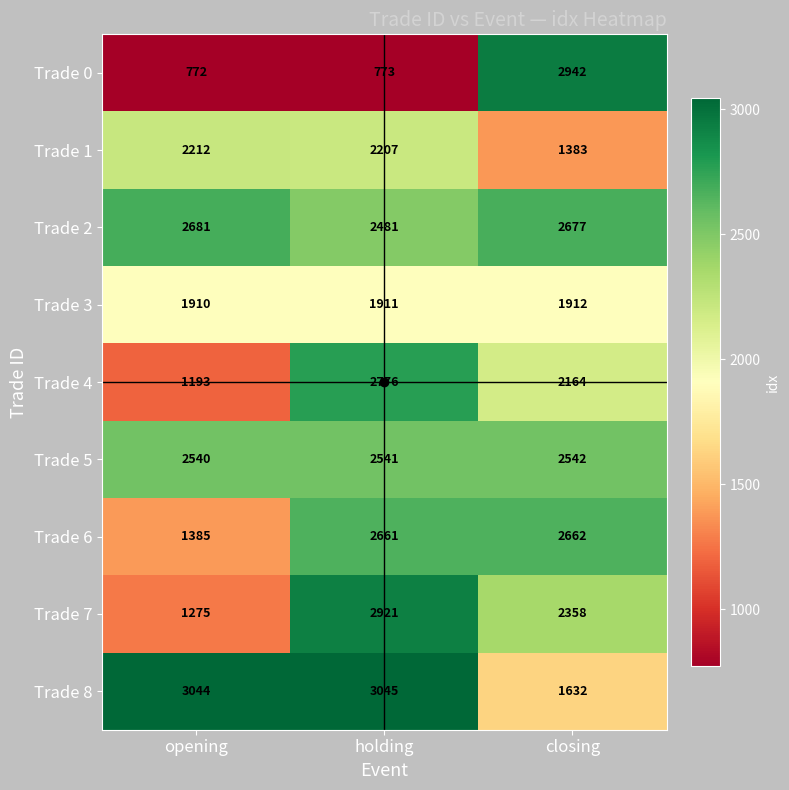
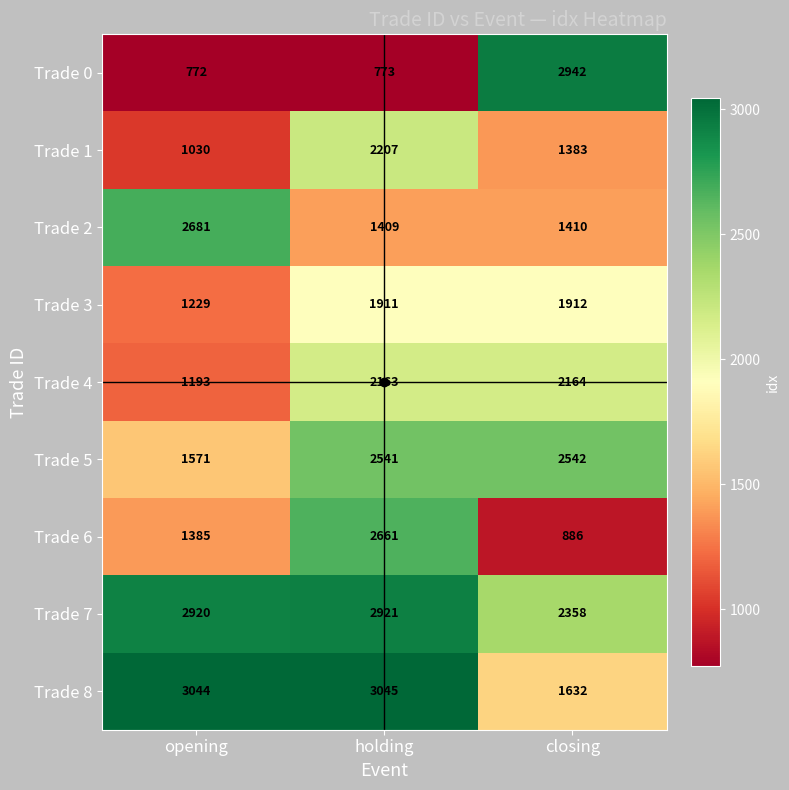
Trade 1, opening: 2212 -> 1030
Trade 2, holding: 2481 -> 1409
Trade 2, closing: 2677 -> 1410
Trade 3, opening: 1910 -> 1229
Trade 4, holding: 2776 -> 2163
Trade 5, opening: 2540 -> 1571
Trade 6, closing: 2662 -> 886
Trade 7, opening: 1275 -> 2920
